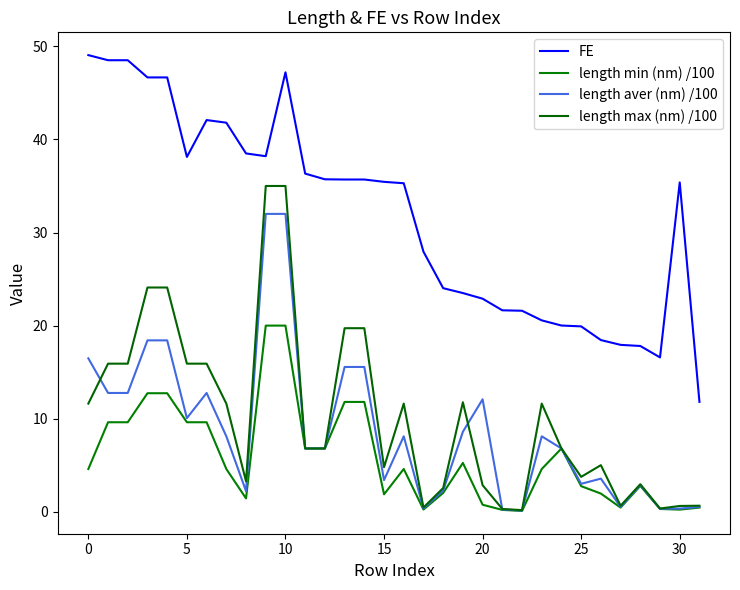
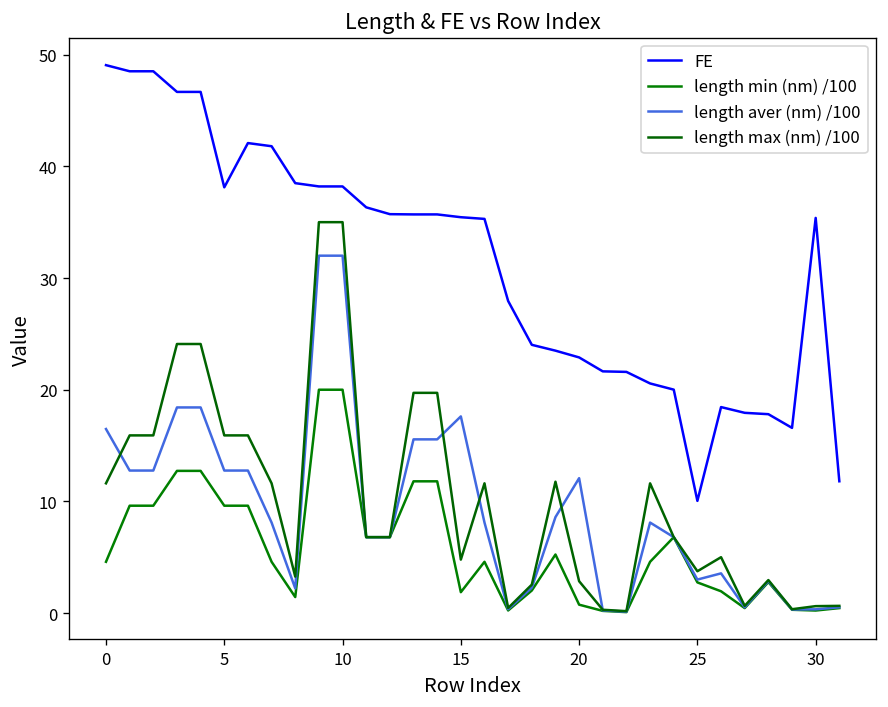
length aver (nm) /100, 5: 10 -> 13
FE, 10: 47 -> 38
length aver (nm) /100, 15: 3 -> 18
FE, 25: 20 -> 10
